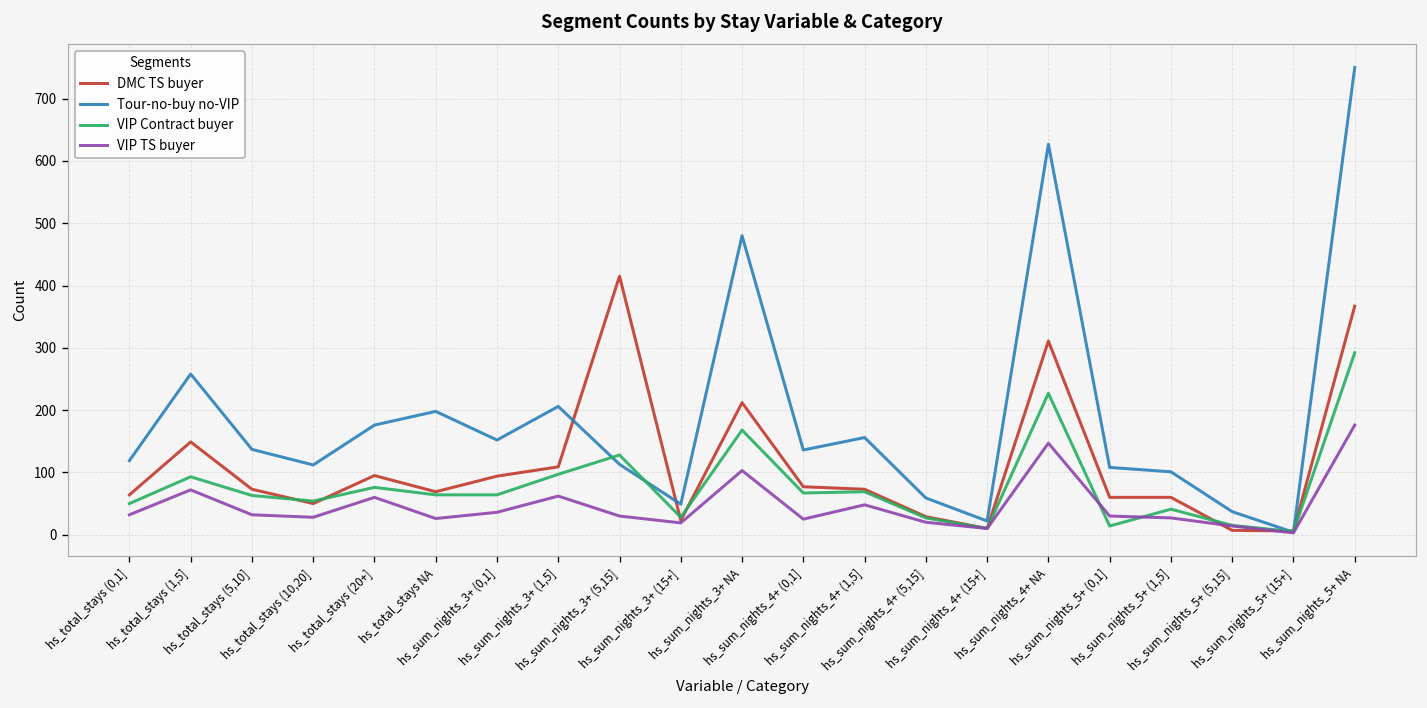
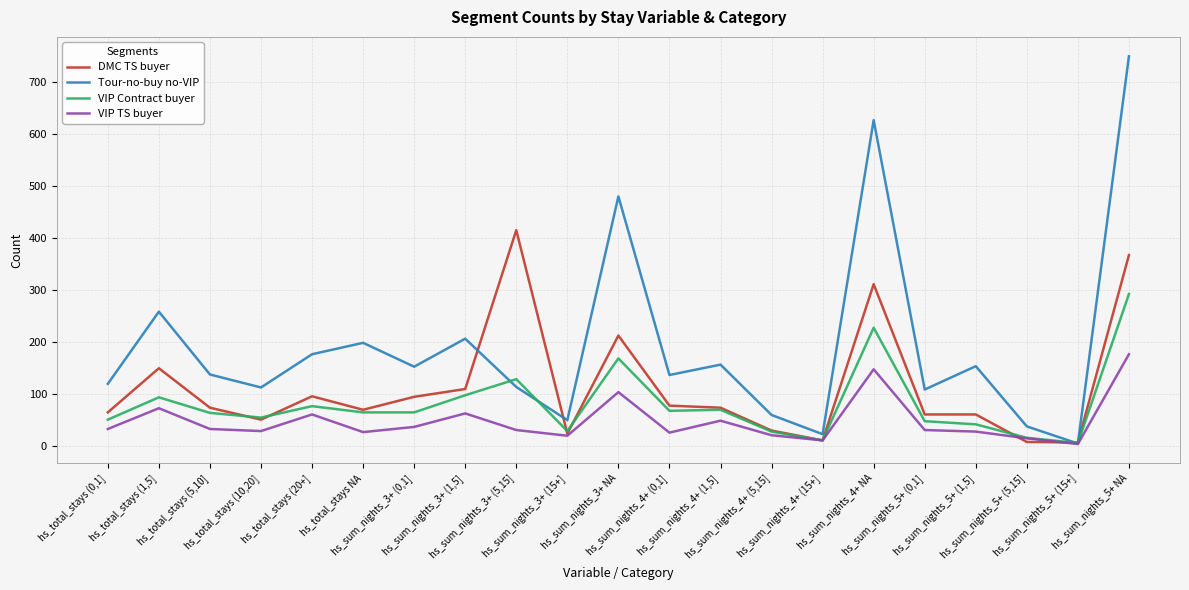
VIP Contract buyer, hs_sum_nights_5+ (0,1]: 10 -> 50
Tour-no-buy no-VIP, hs_sum_nights_5+ (1,5]: 100 -> 150
